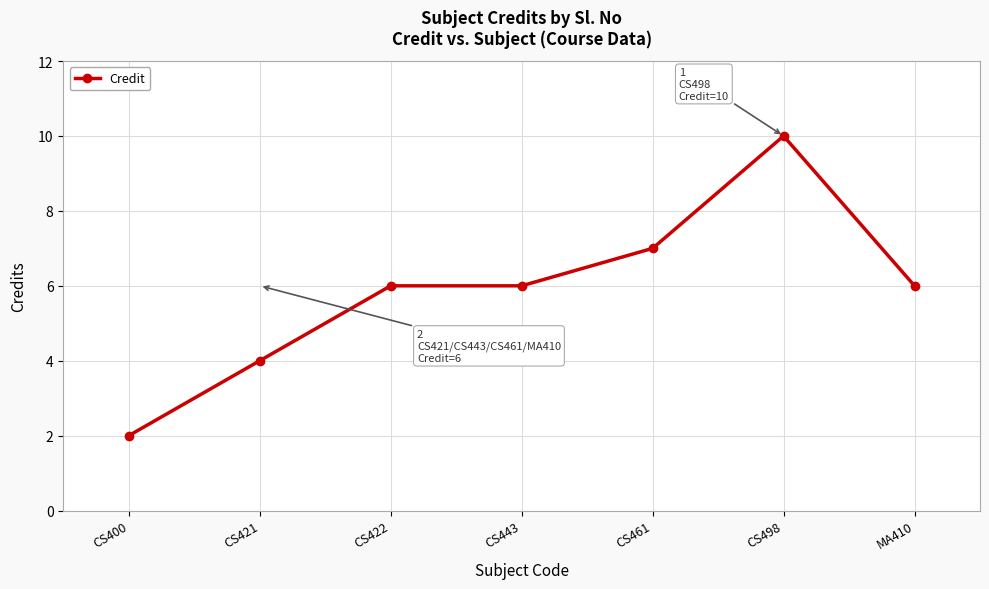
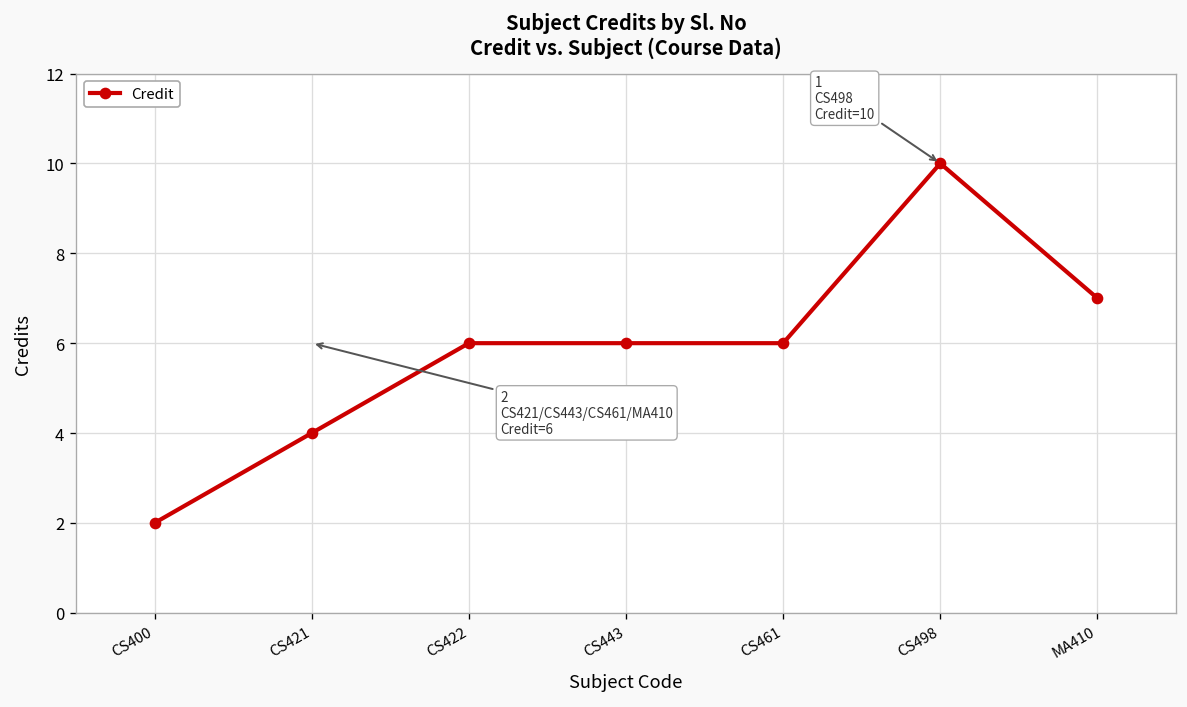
CS461: 7 -> 6
MA410: 6 -> 7
